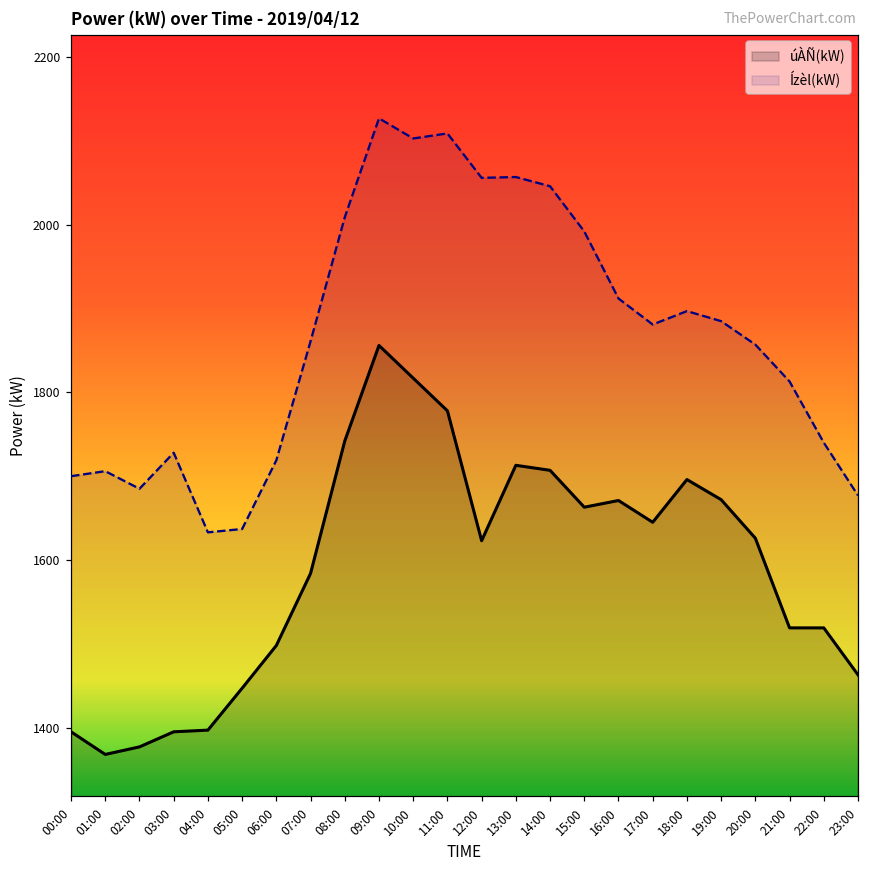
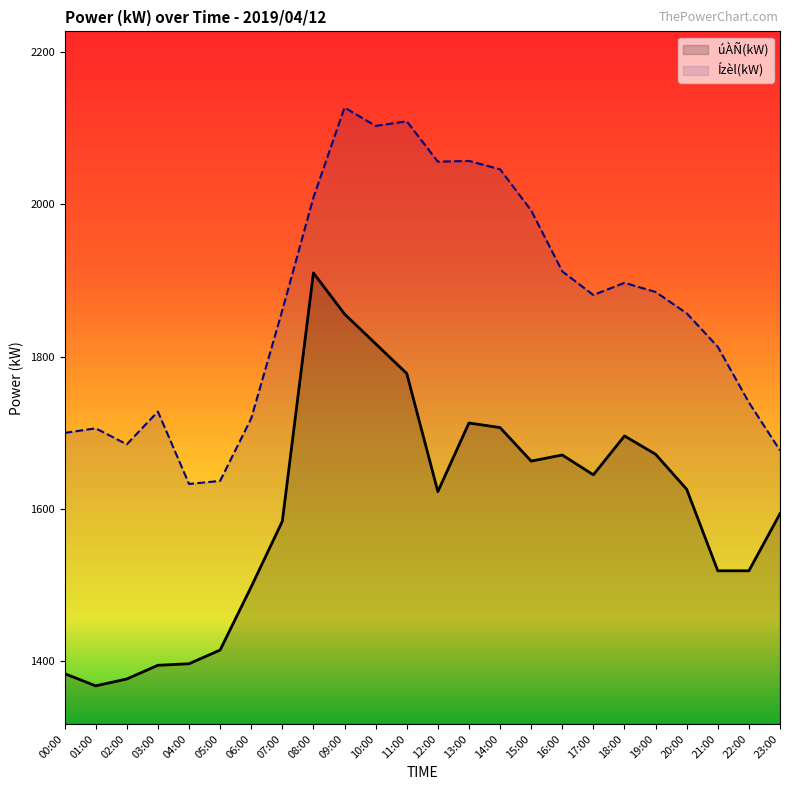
úÀÑ(kW), 00:00: 1400 -> 1380
úÀÑ(kW), 05:00: 1450 -> 1420
úÀÑ(kW), 08:00: 1740 -> 1910
úÀÑ(kW), 23:00: 1460 -> 1590
